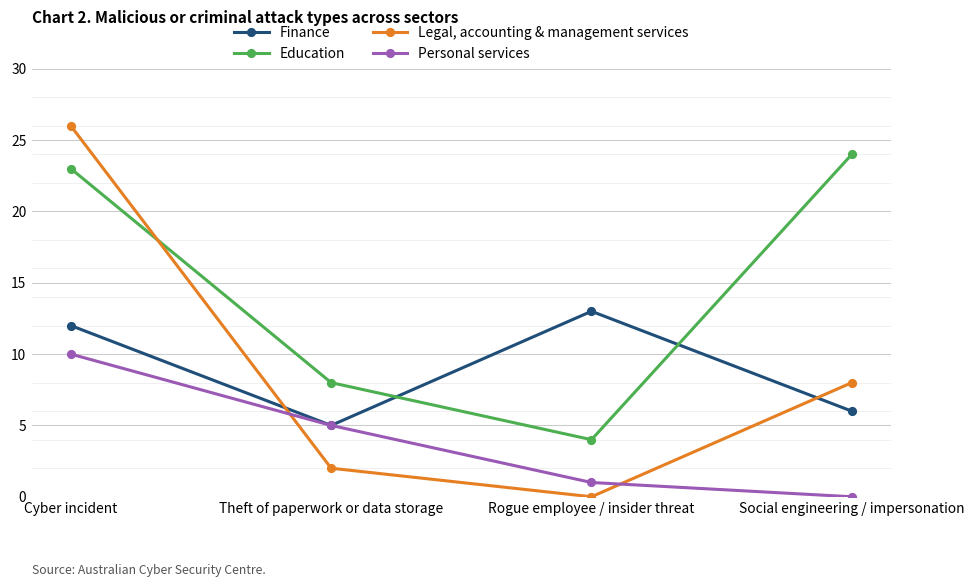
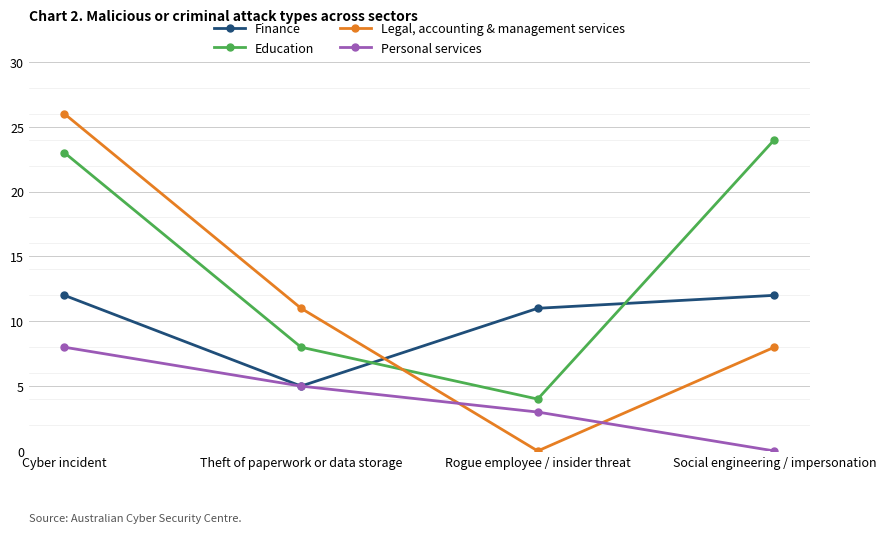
Personal services, Cyber incident: 10 -> 8
Legal, accounting & management services, Theft of paperwork or data storage: 2 -> 11
Finance, Rogue employee / insider threat: 13 -> 11
Personal services, Rogue employee / insider threat: 1 -> 3
Finance, Social engineering / impersonation: 6 -> 12
